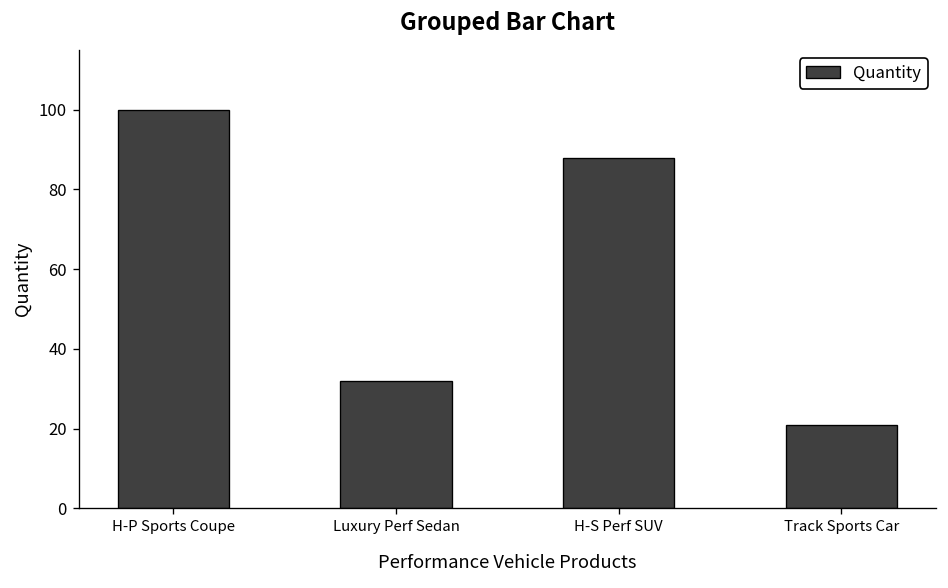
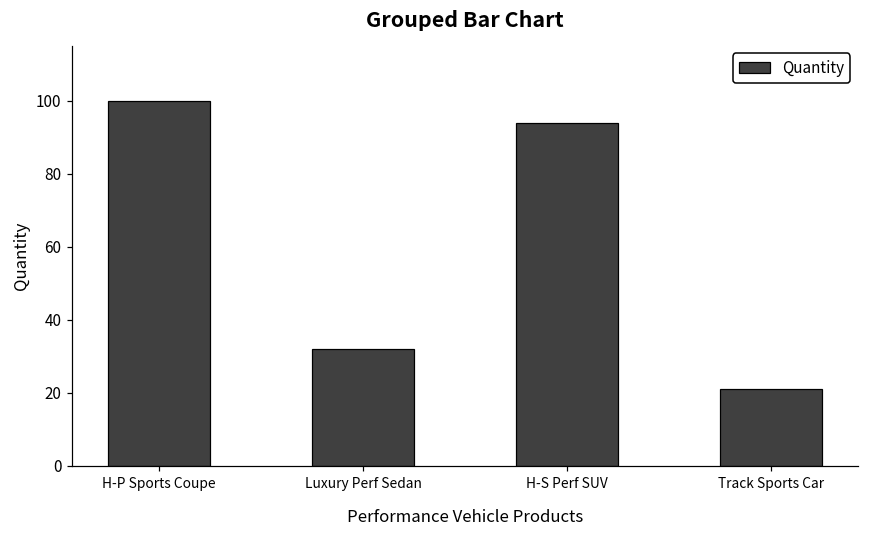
H-S Perf SUV: 88 -> 94
